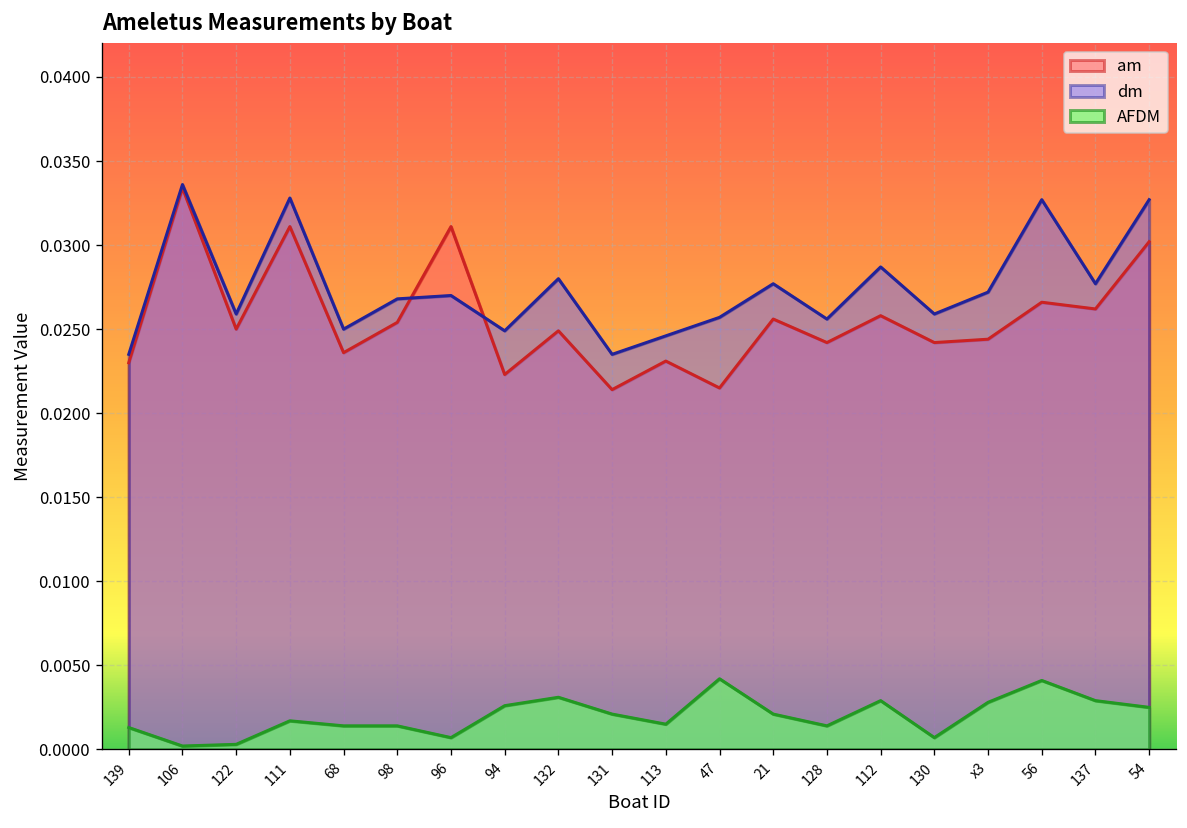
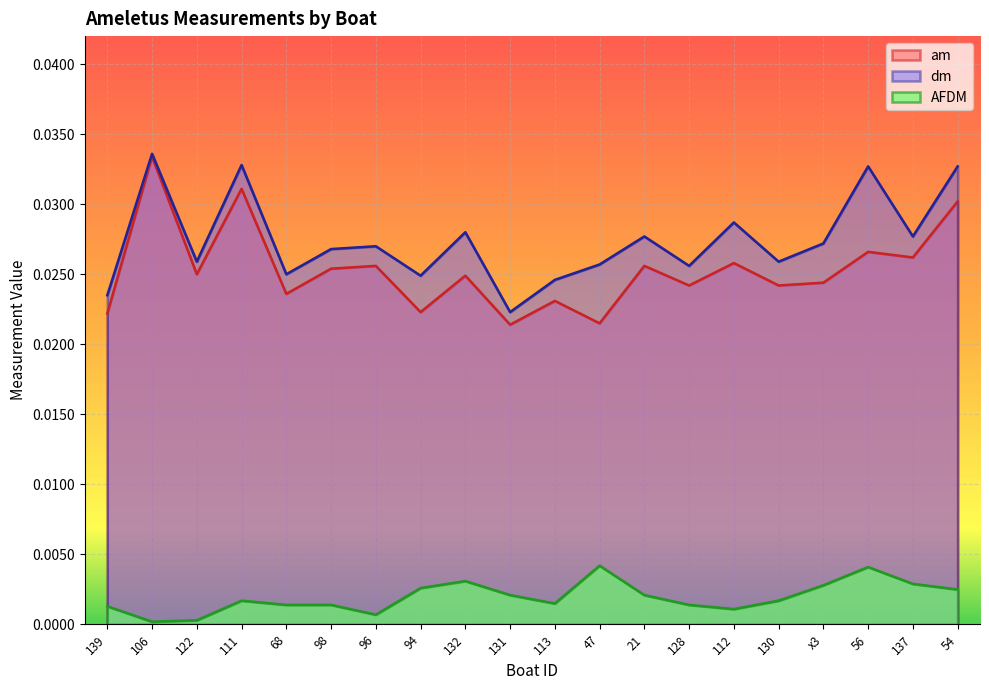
am, 139: 0.0230 -> 0.0222
am, 96: 0.0311 -> 0.0256
dm, 131: 0.0235 -> 0.0223
AFDM, 112: 0.0029 -> 0.0011
AFDM, 130: 0.0007 -> 0.0017
